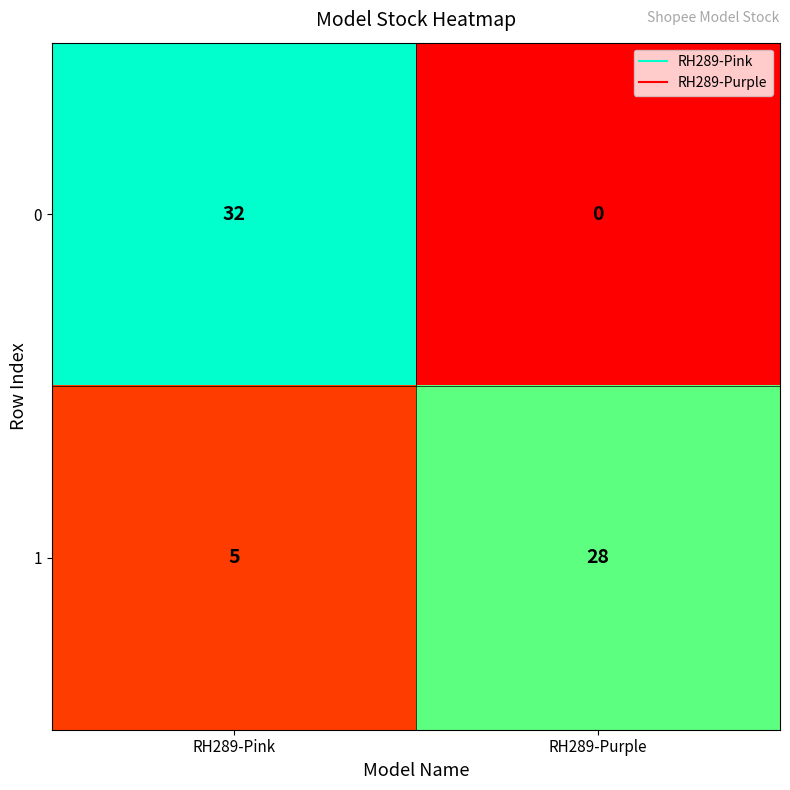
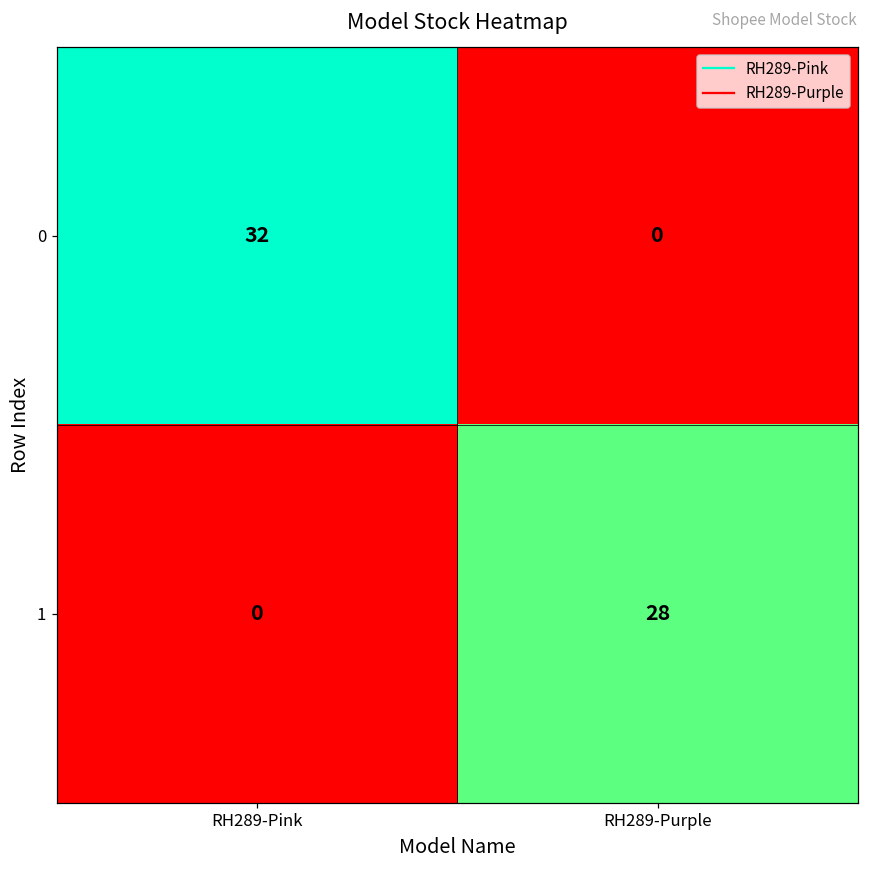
1, RH289-Pink: 5 -> 0
